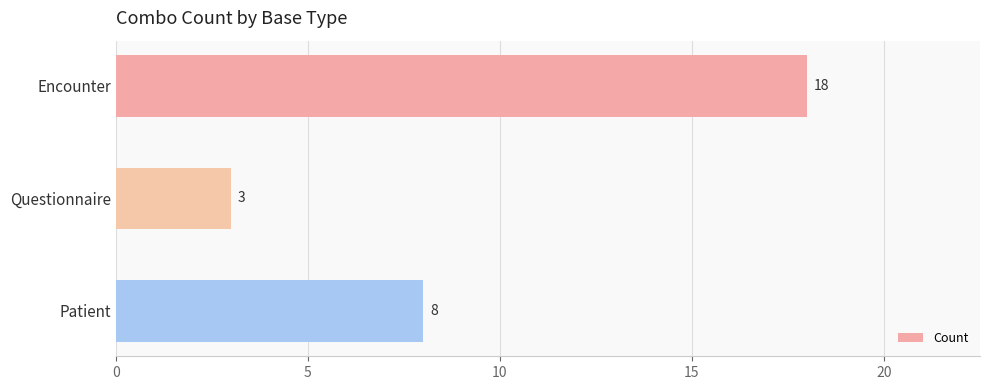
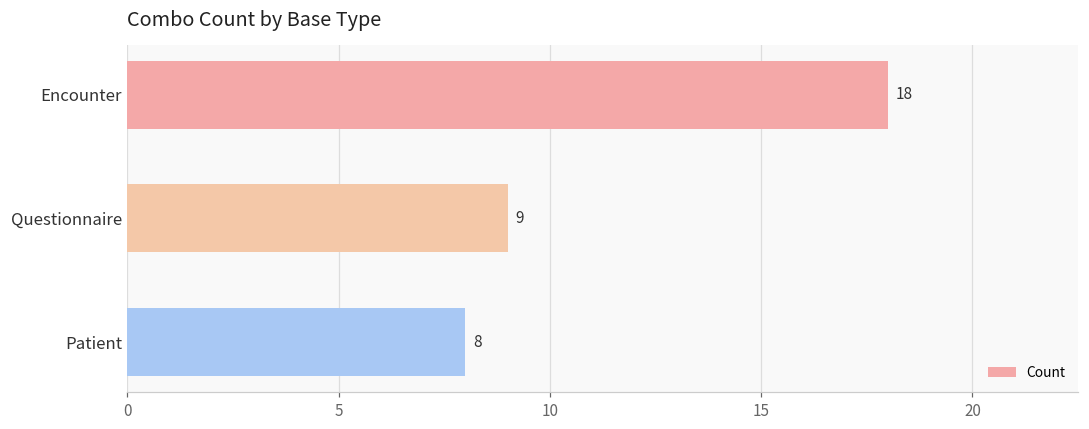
Questionnaire: 3 -> 9
